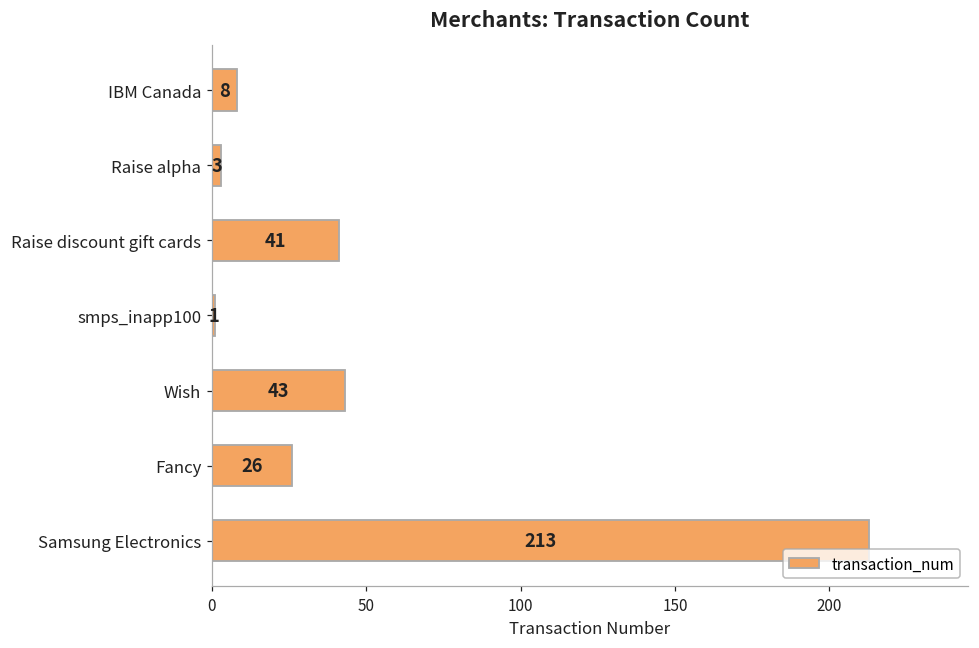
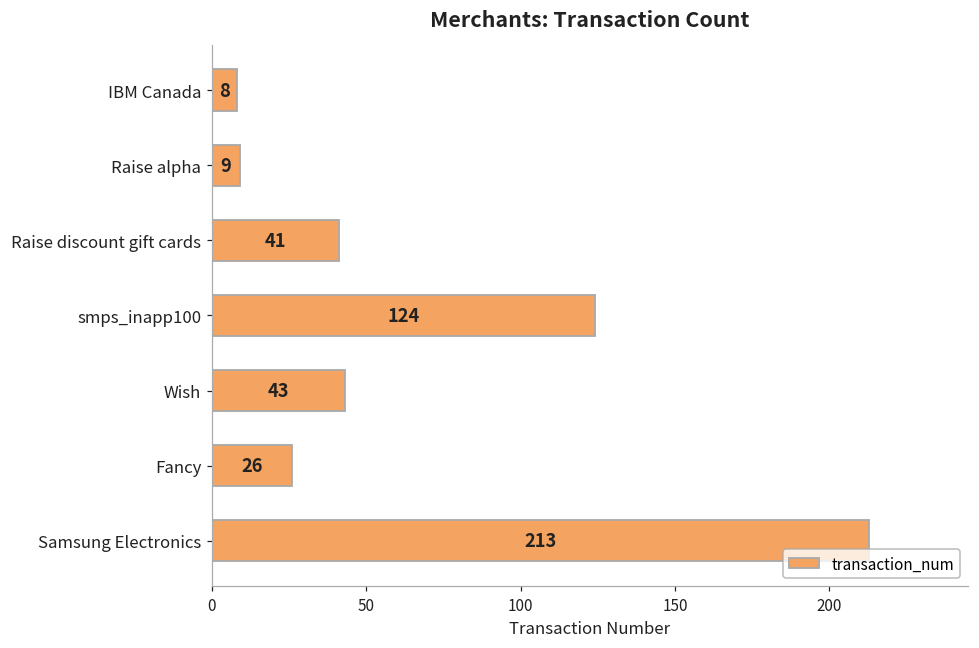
Raise alpha: 3 -> 9
smps_inapp100: 1 -> 124
